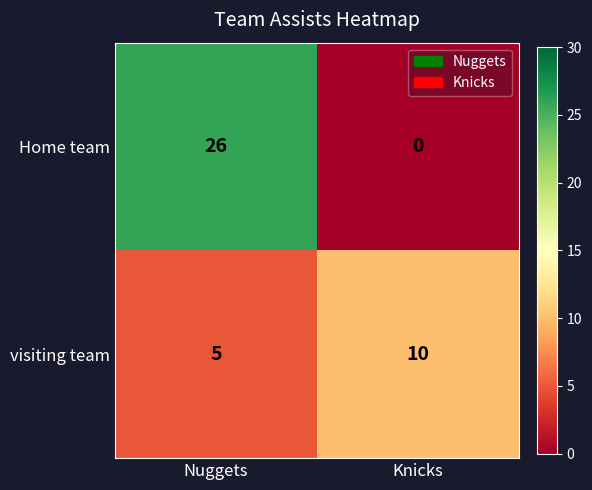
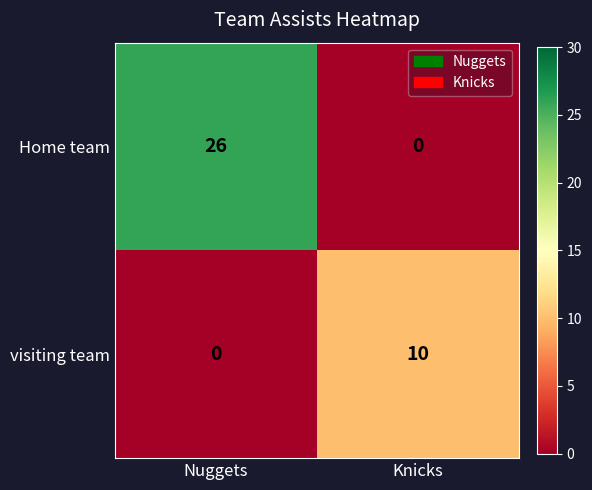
visiting team, Nuggets: 5 -> 0
